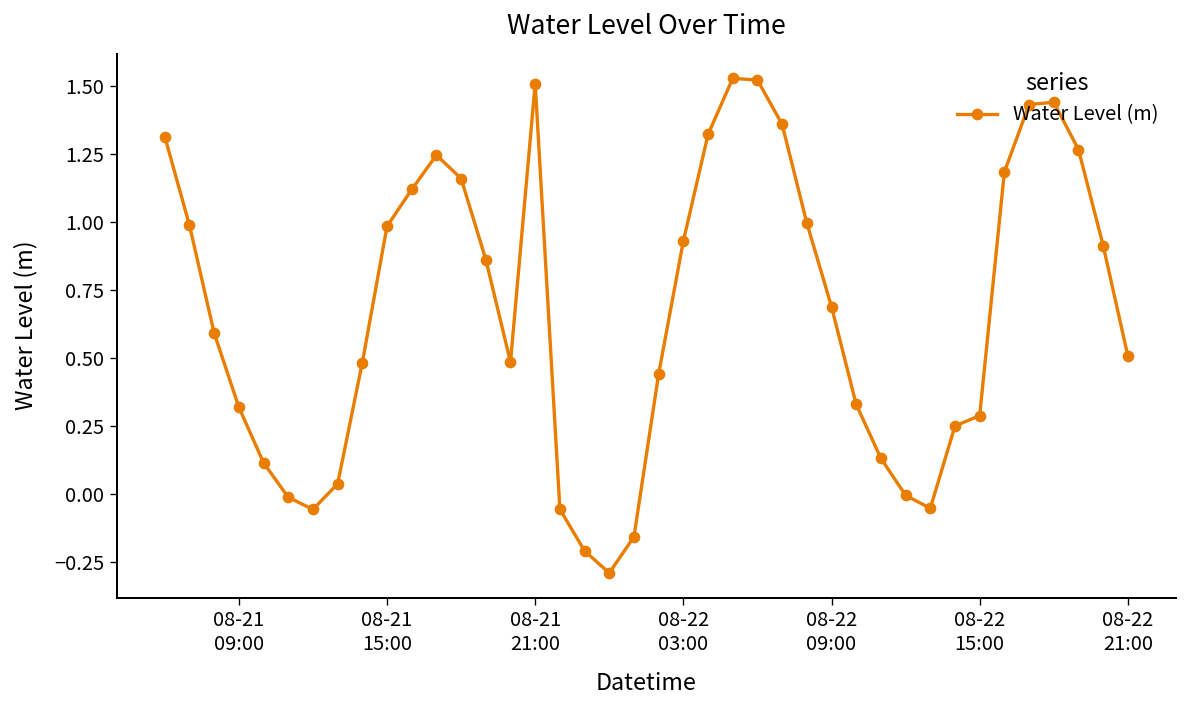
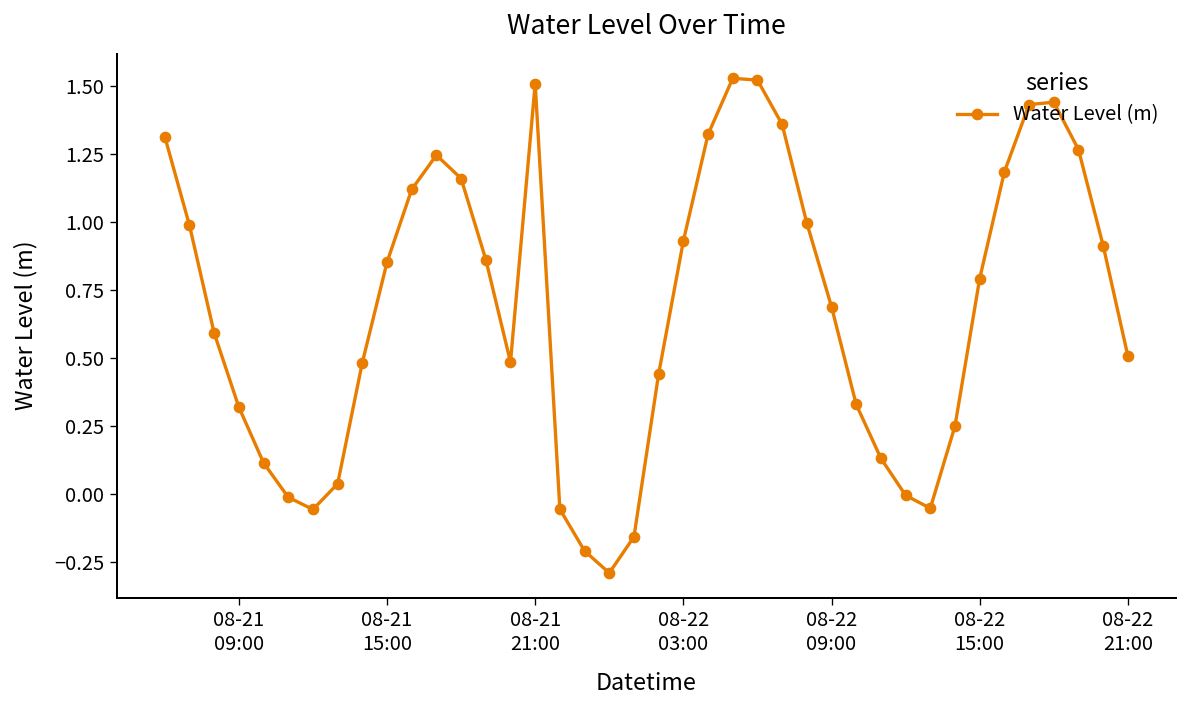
08-21 15:00: 0.99 -> 0.85
08-22 15:00: 0.29 -> 0.79
